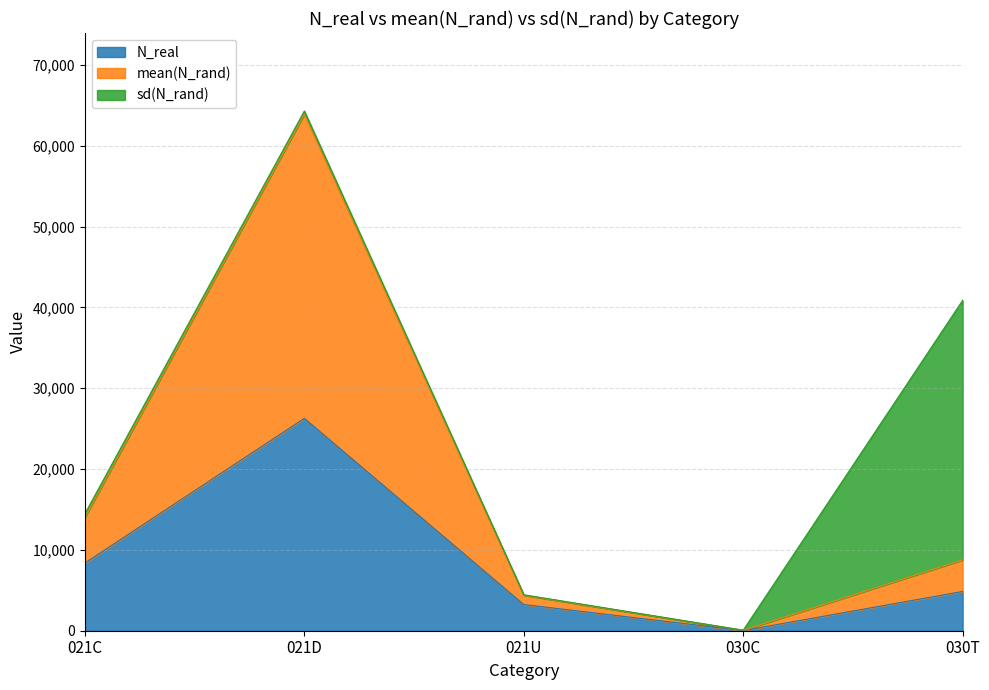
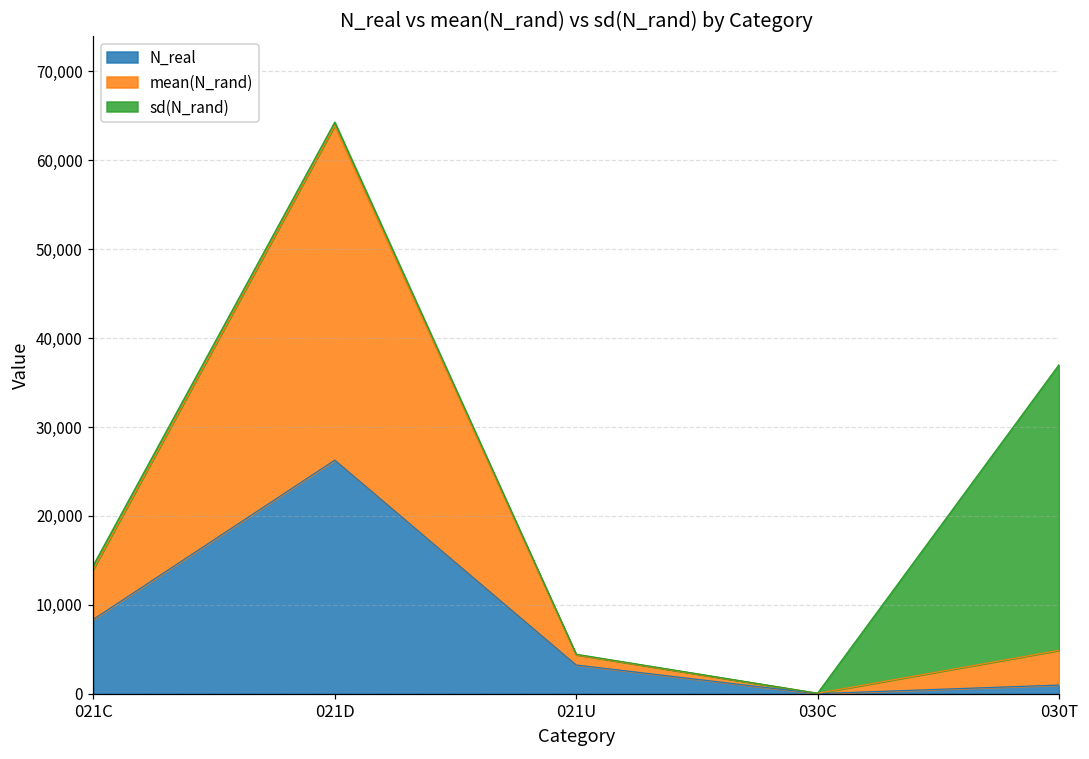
N_real, 030T: 5,000 -> 1,000
